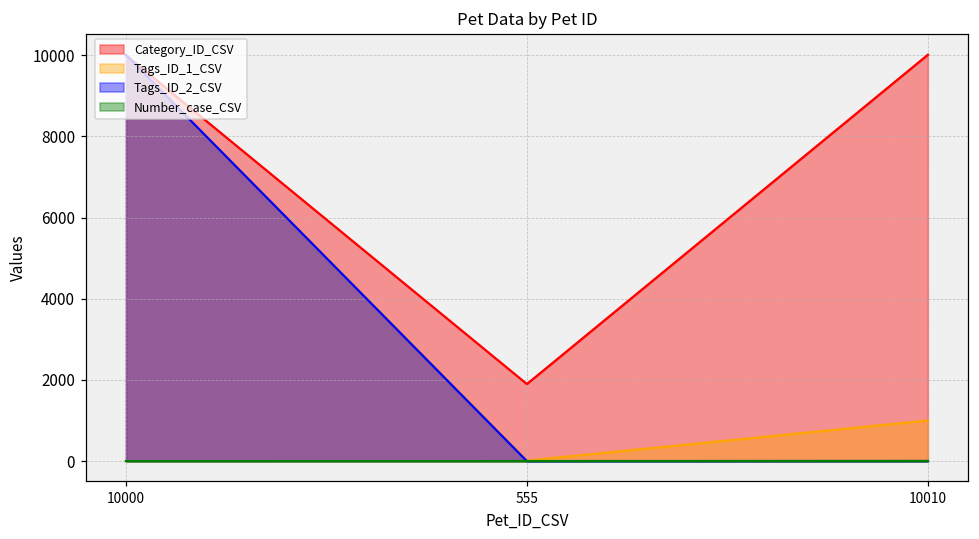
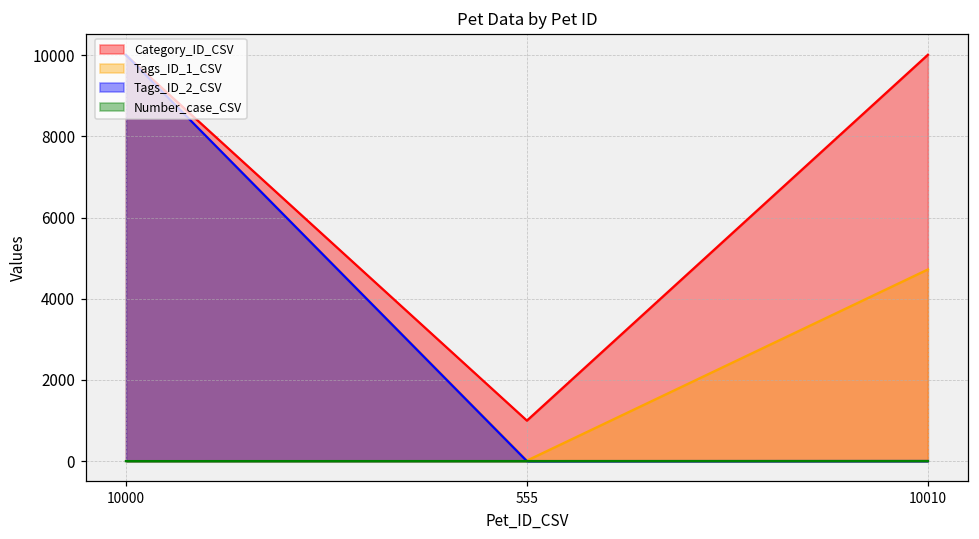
Category_ID_CSV, 555: 1900 -> 1000
Tags_ID_1_CSV, 10010: 1000 -> 4700
